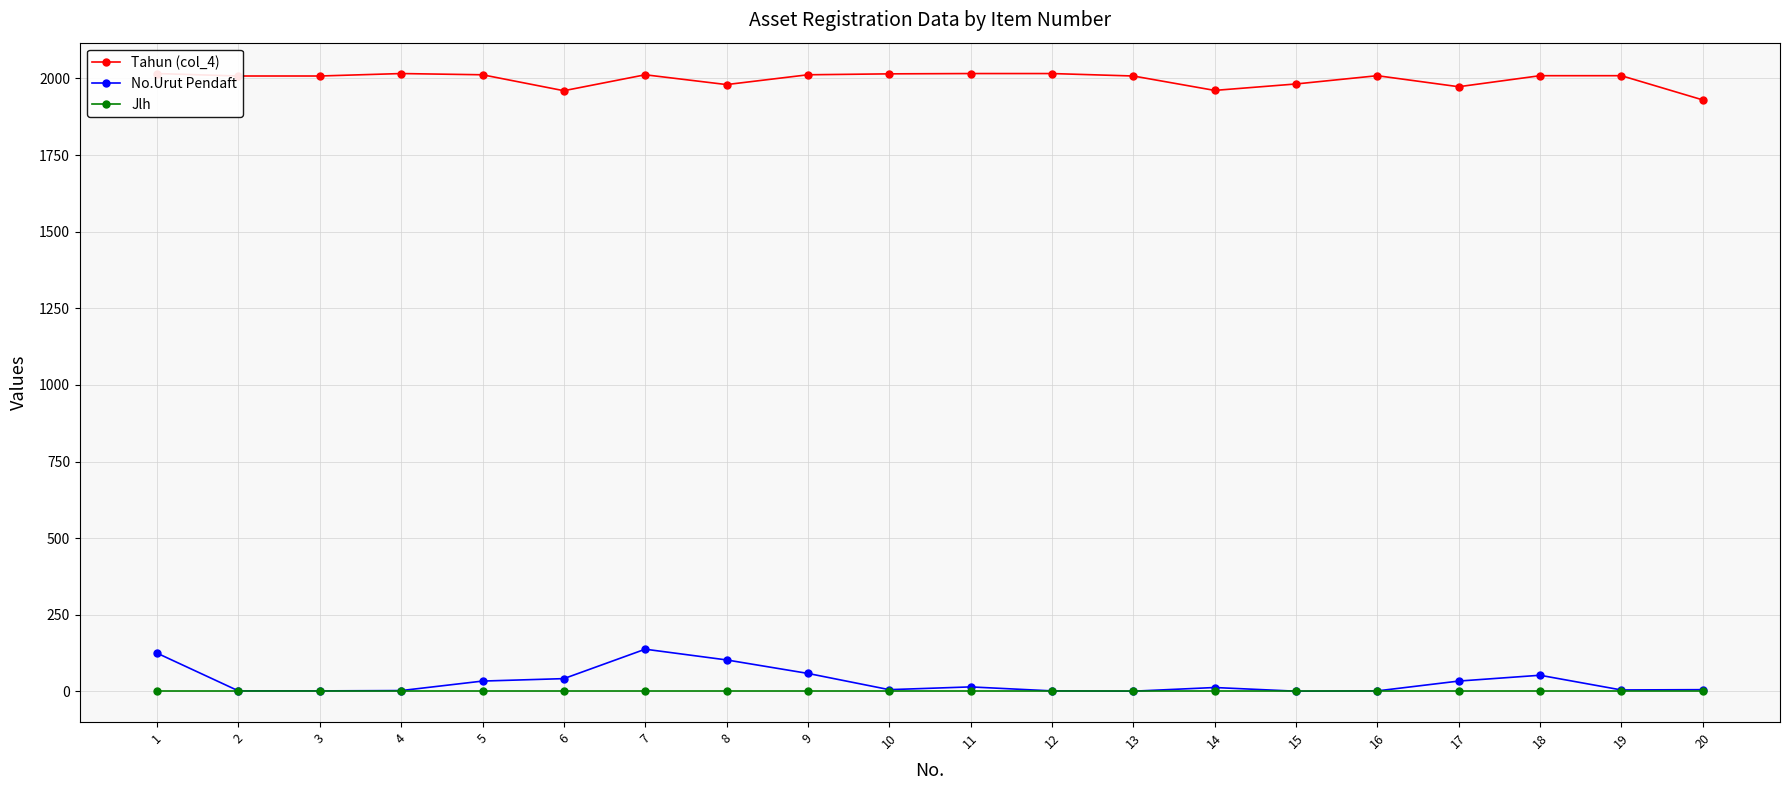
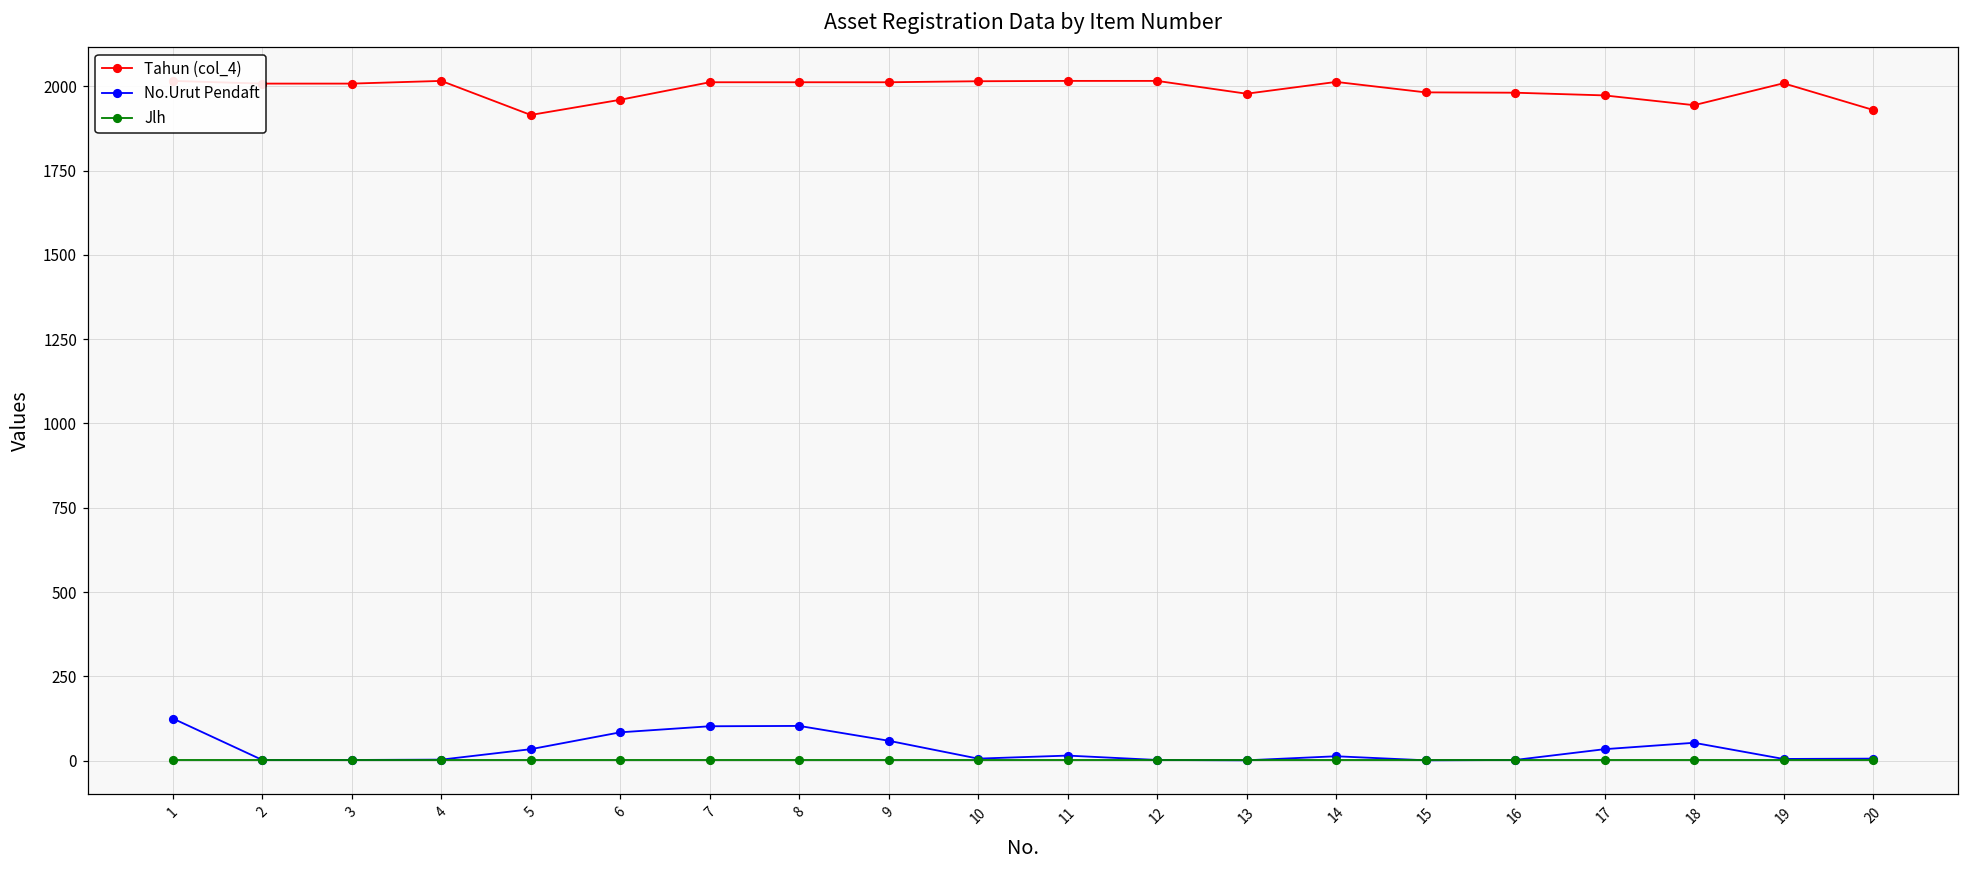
Tahun (col_4), 5: 2010 -> 1920
No.Urut Pendaft, 6: 40 -> 80
No.Urut Pendaft, 7: 140 -> 100
Tahun (col_4), 8: 1980 -> 2010
Tahun (col_4), 13: 2010 -> 1980
Tahun (col_4), 14: 1960 -> 2010
Tahun (col_4), 16: 2010 -> 1980
Tahun (col_4), 18: 2010 -> 1940
